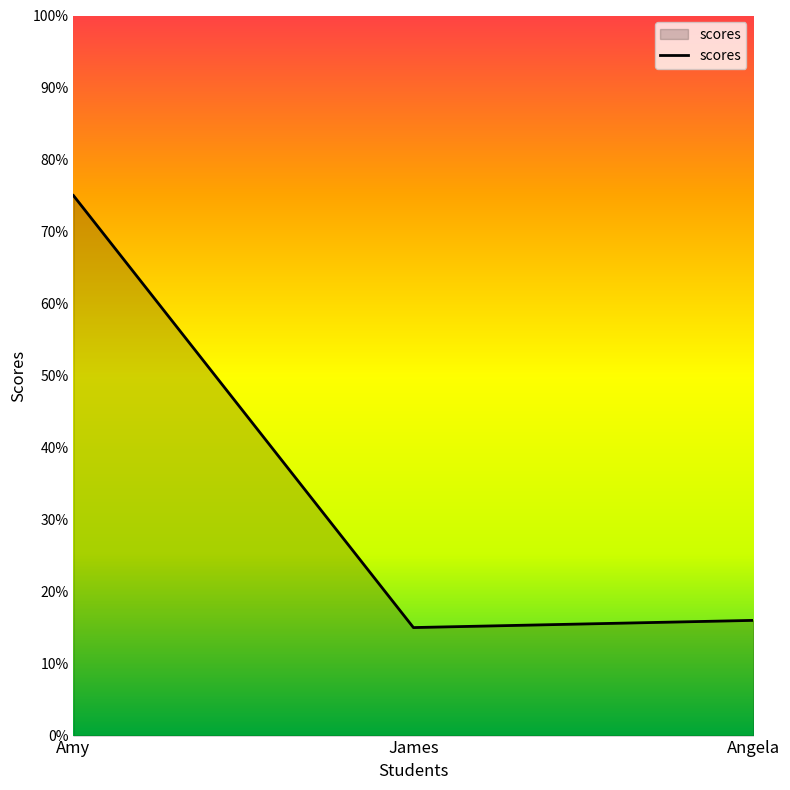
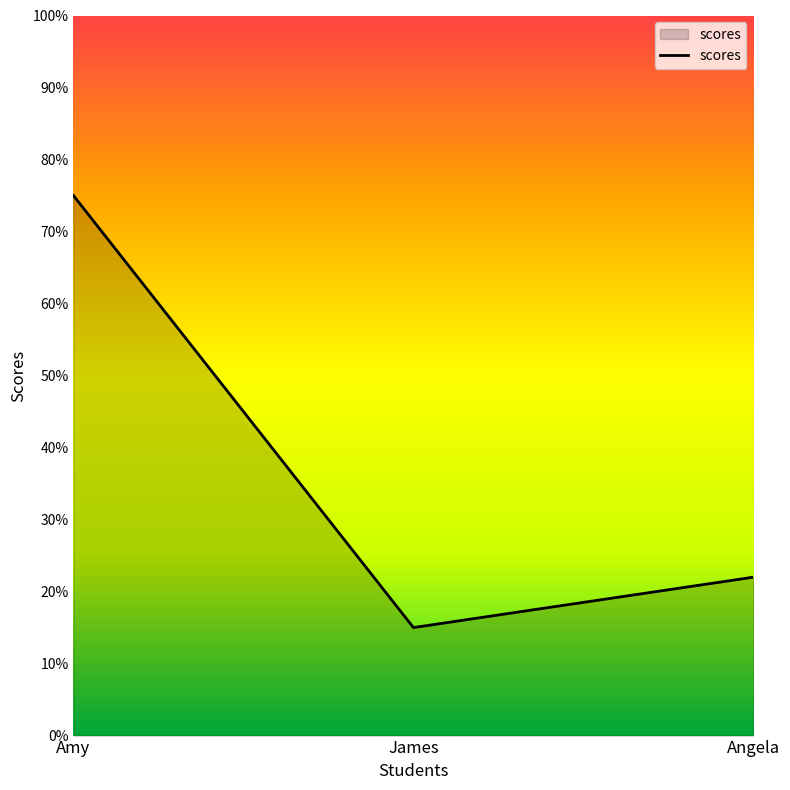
Angela: 16% -> 22%
